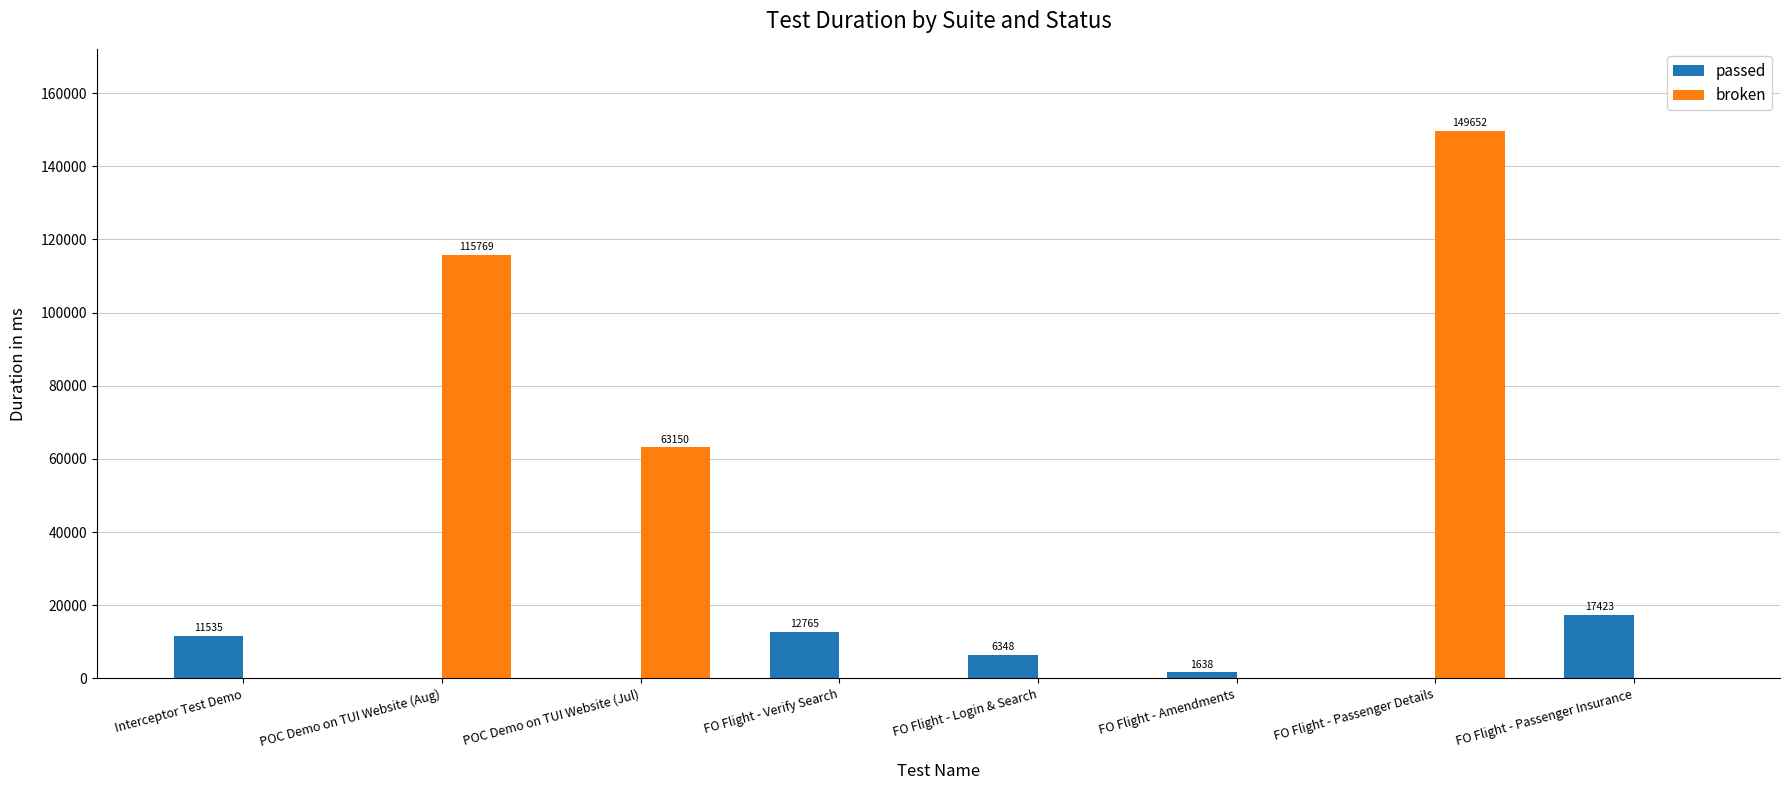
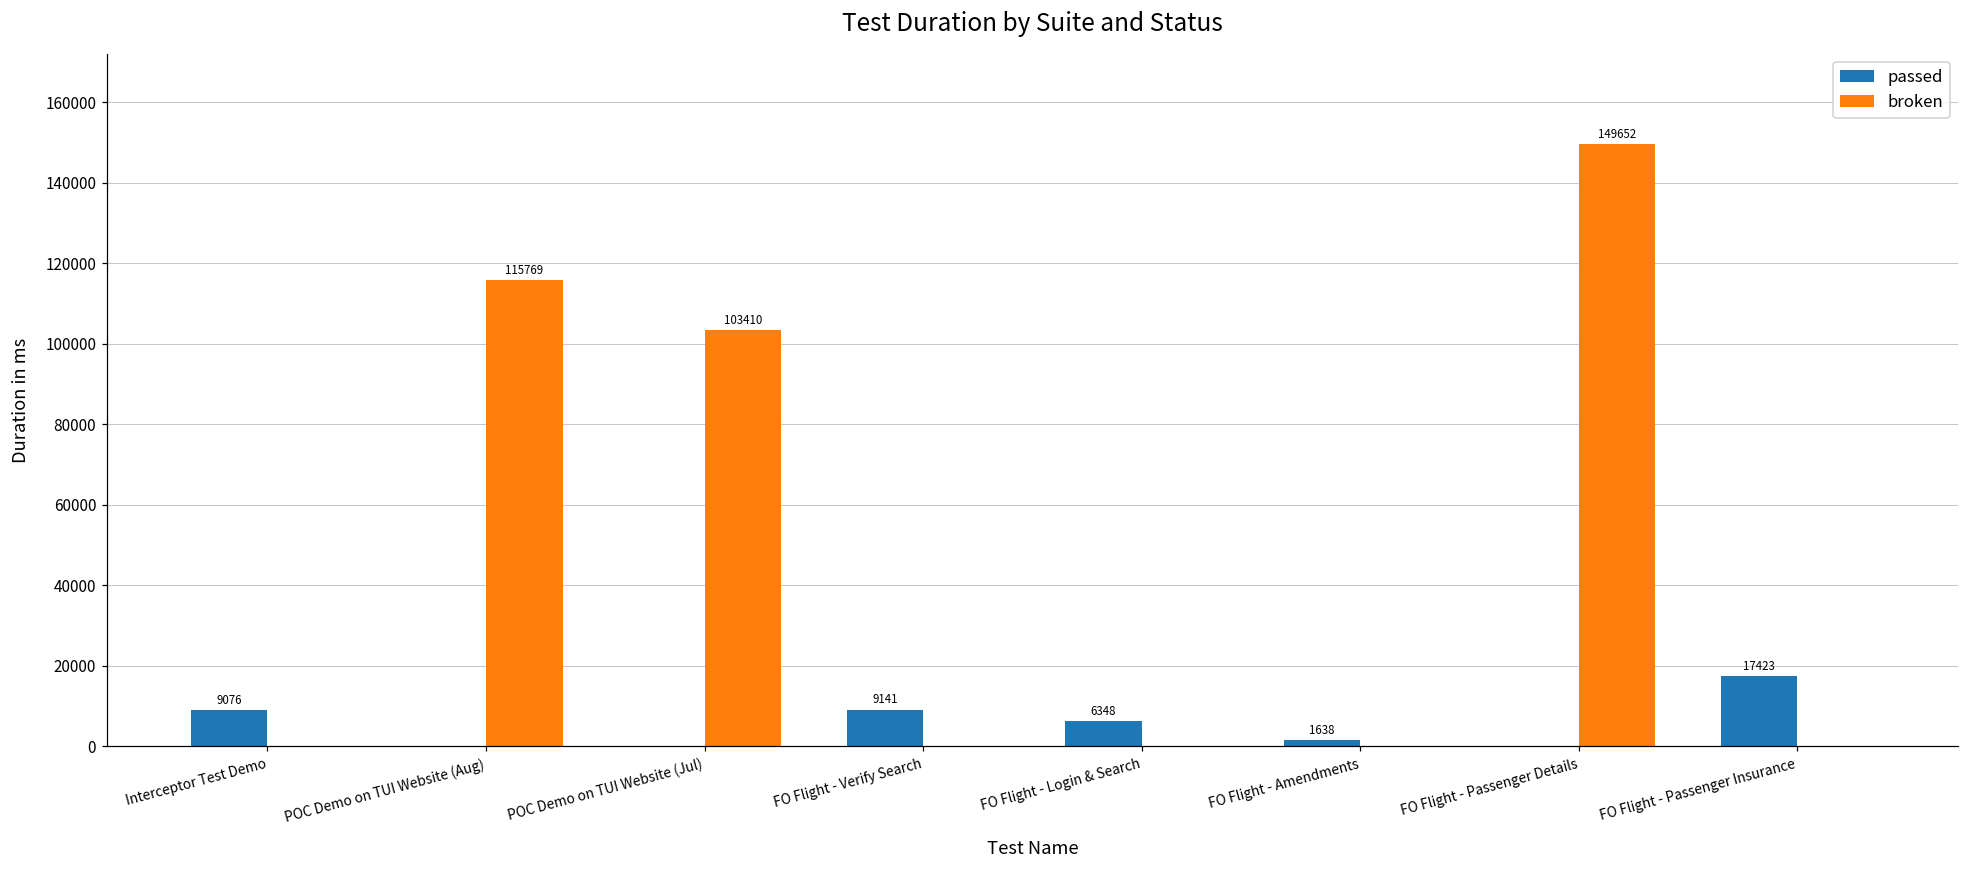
passed, Interceptor Test Demo: 11535 -> 9076
broken, POC Demo on TUI Website (Jul): 63150 -> 103410
passed, FO Flight - Verify Search: 12765 -> 9141
